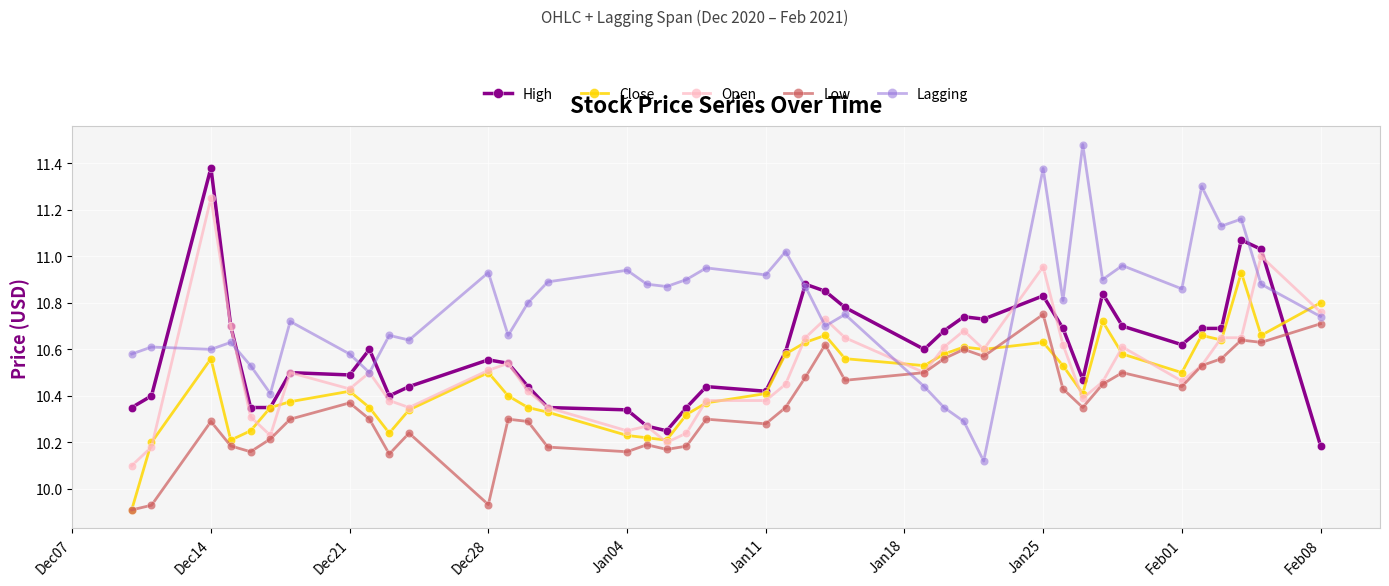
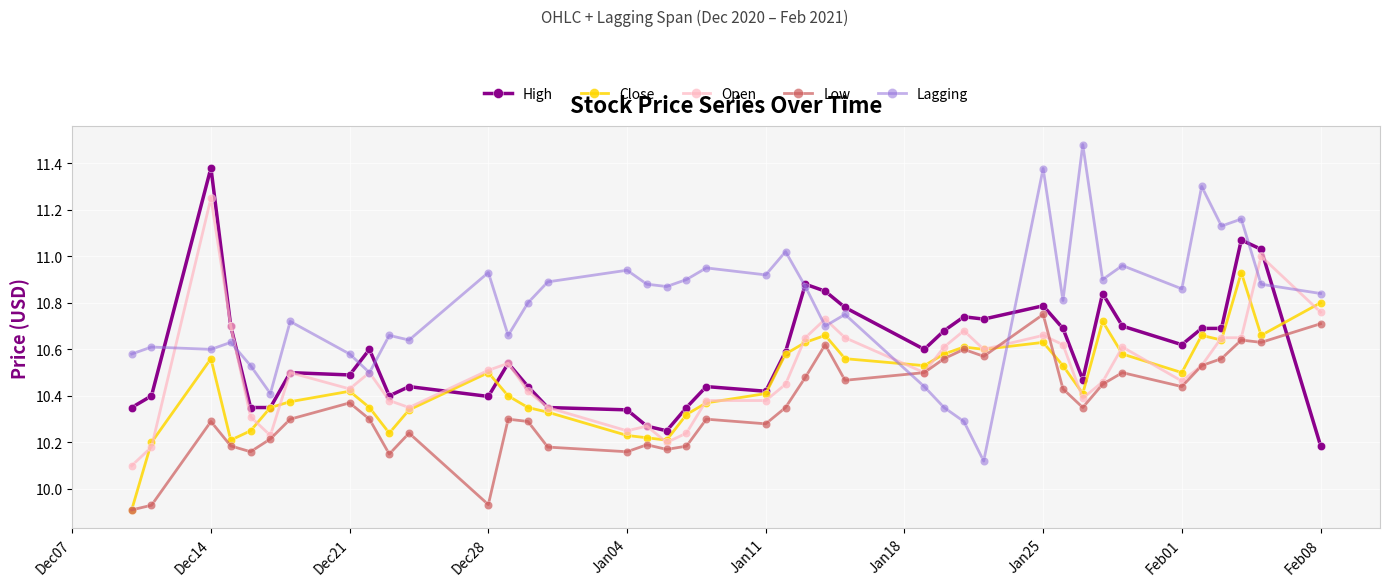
High, Dec28: 10.56 -> 10.40
High, Jan25: 10.83 -> 10.79
Open, Jan25: 10.95 -> 10.66
Lagging, Feb08: 10.74 -> 10.84
